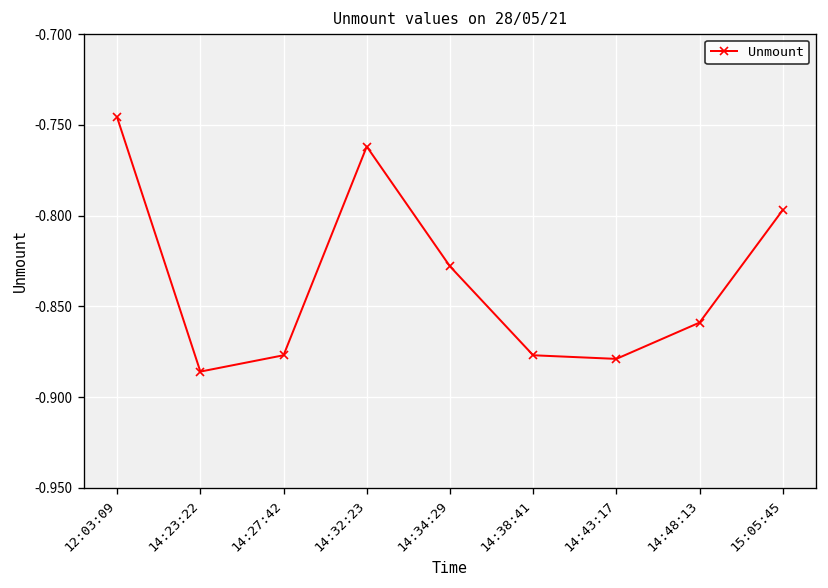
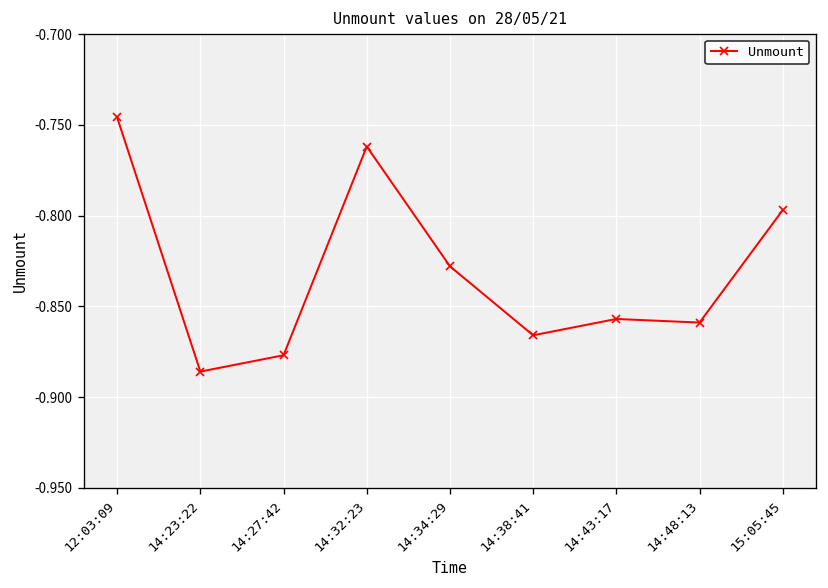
14:38:41: -0.877 -> -0.866
14:43:17: -0.879 -> -0.857
